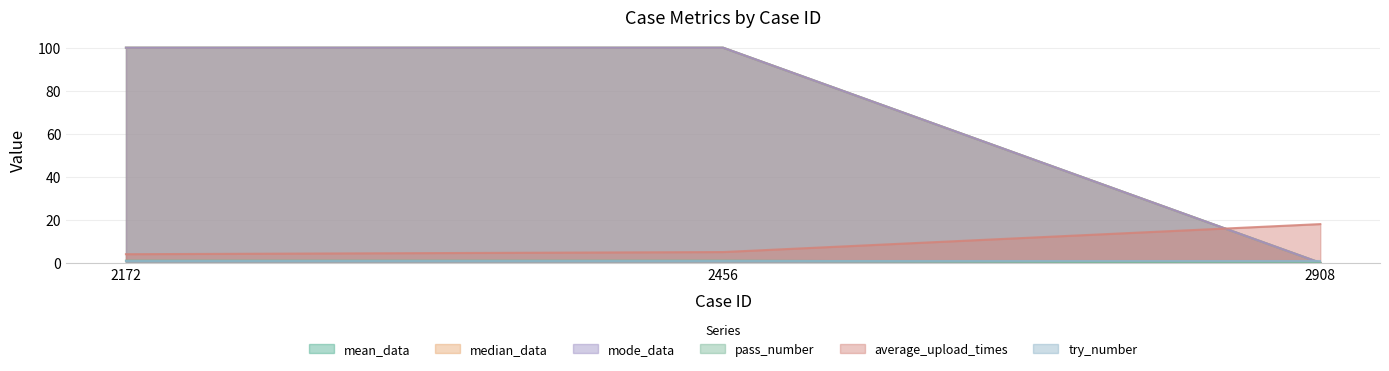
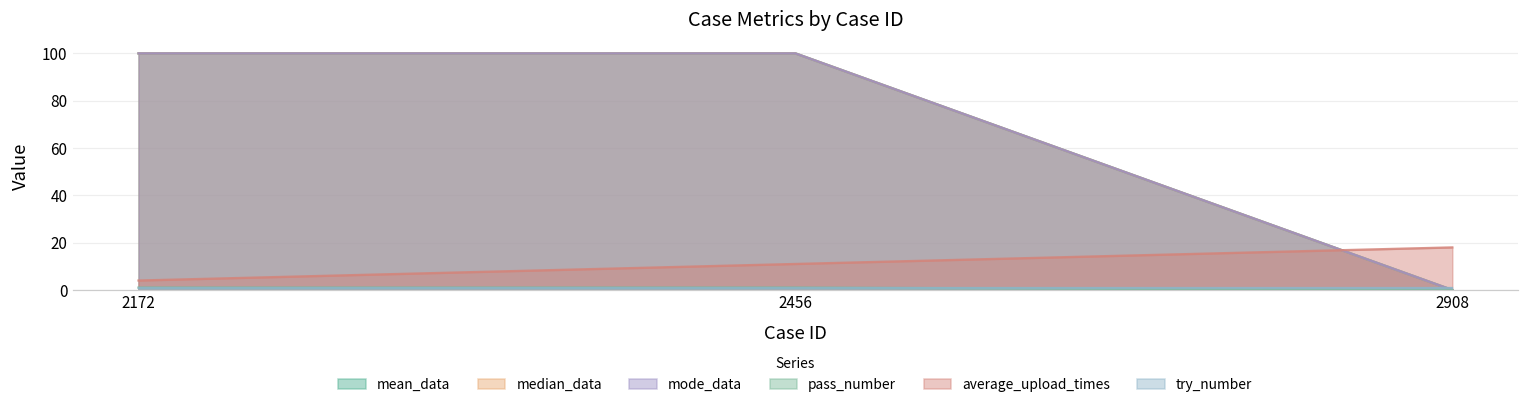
average_upload_times, 2456: 5 -> 11
